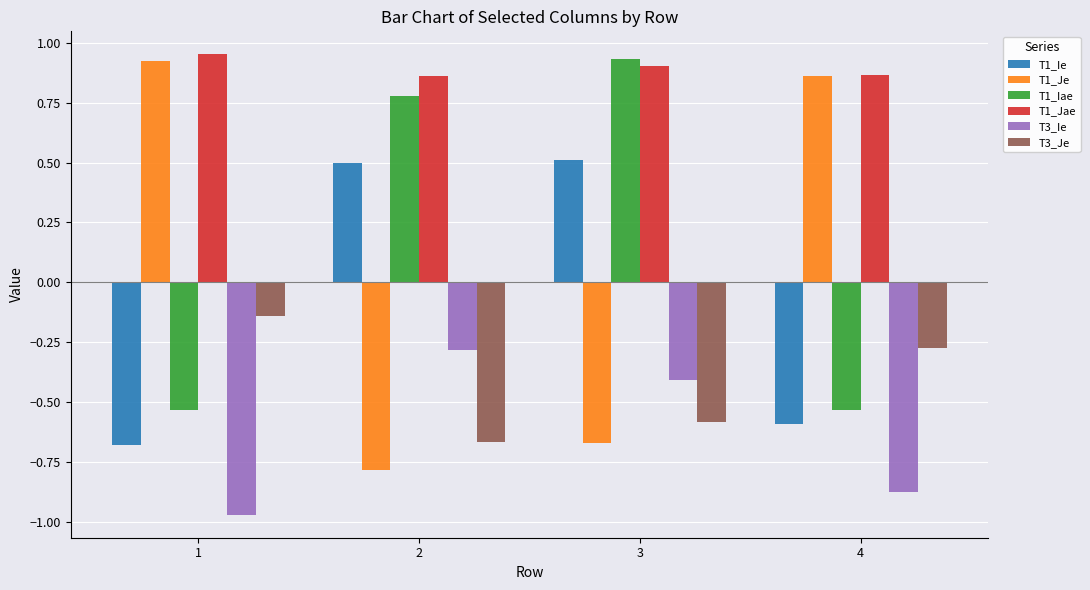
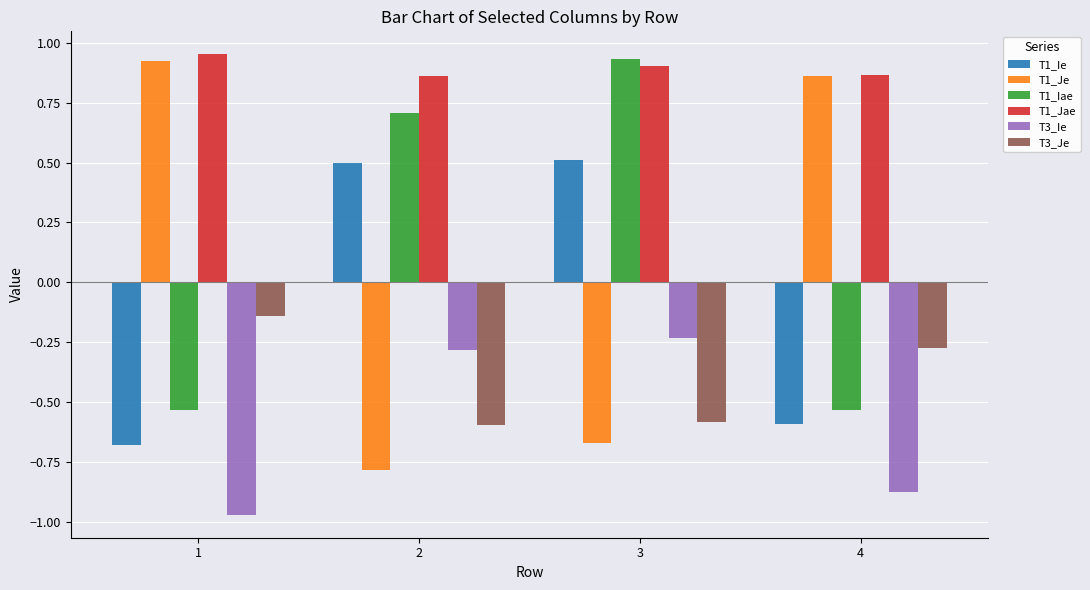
T1_Iae, 2: 0.78 -> 0.71
T3_Je, 2: -0.66 -> -0.60
T3_Ie, 3: -0.41 -> -0.23
